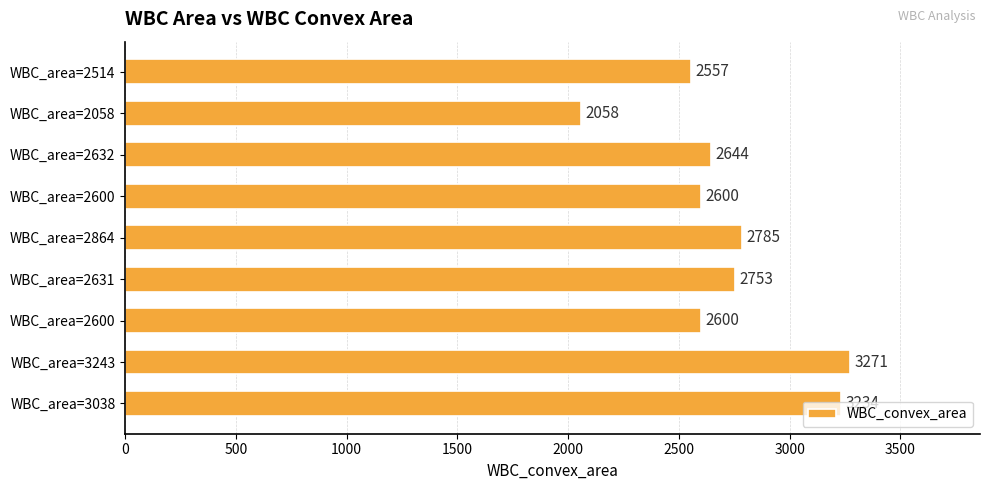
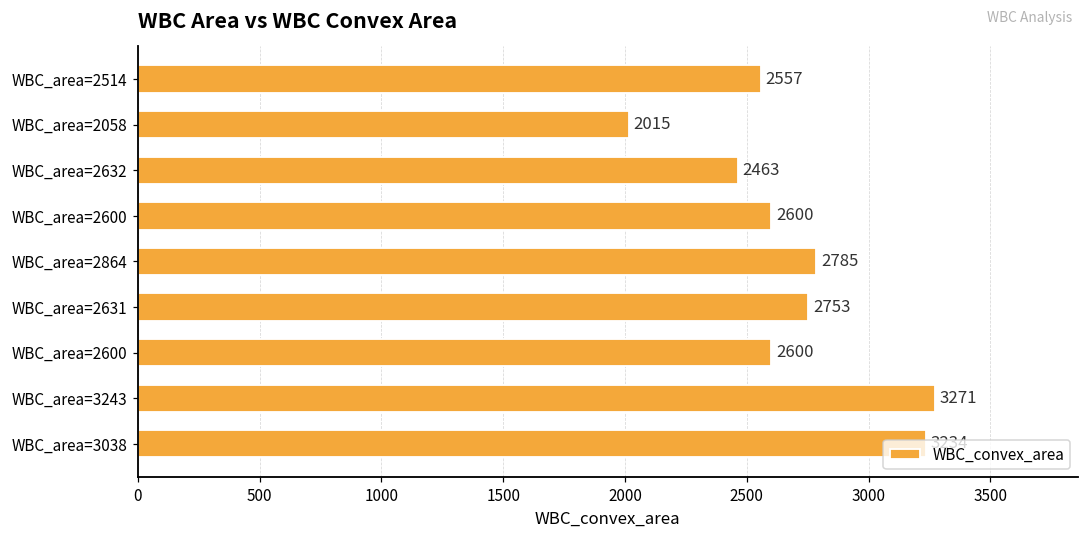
WBC_area=2058: 2058 -> 2015
WBC_area=2632: 2644 -> 2463
